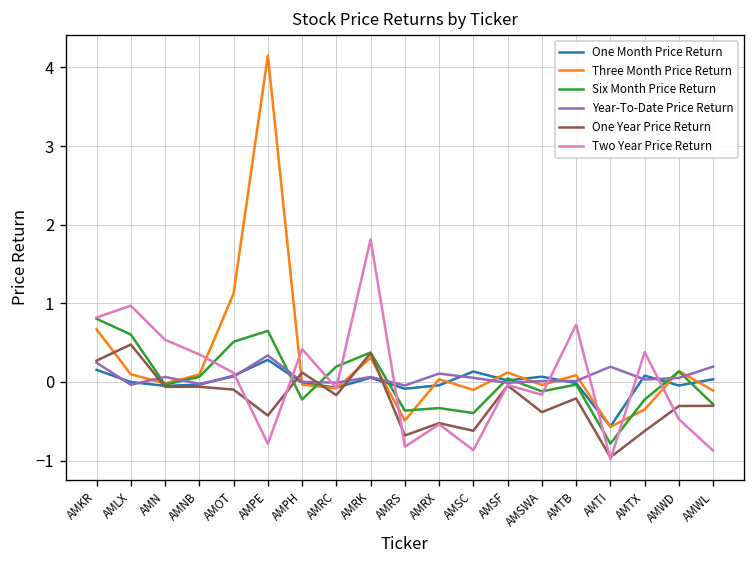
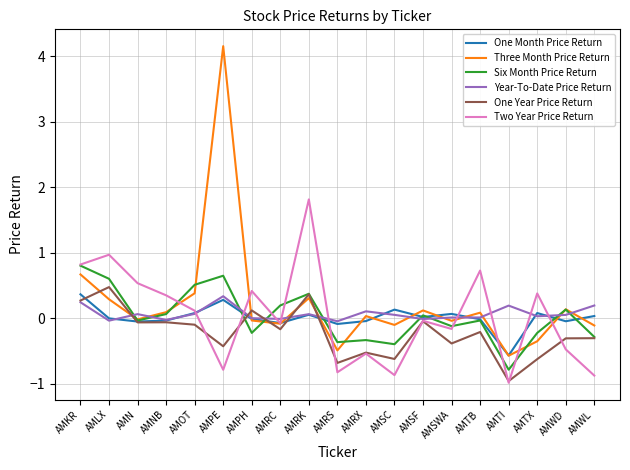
One Month Price Return, AMKR: 0.2 -> 0.4
Three Month Price Return, AMLX: 0.1 -> 0.3
Three Month Price Return, AMOT: 1.1 -> 0.4
